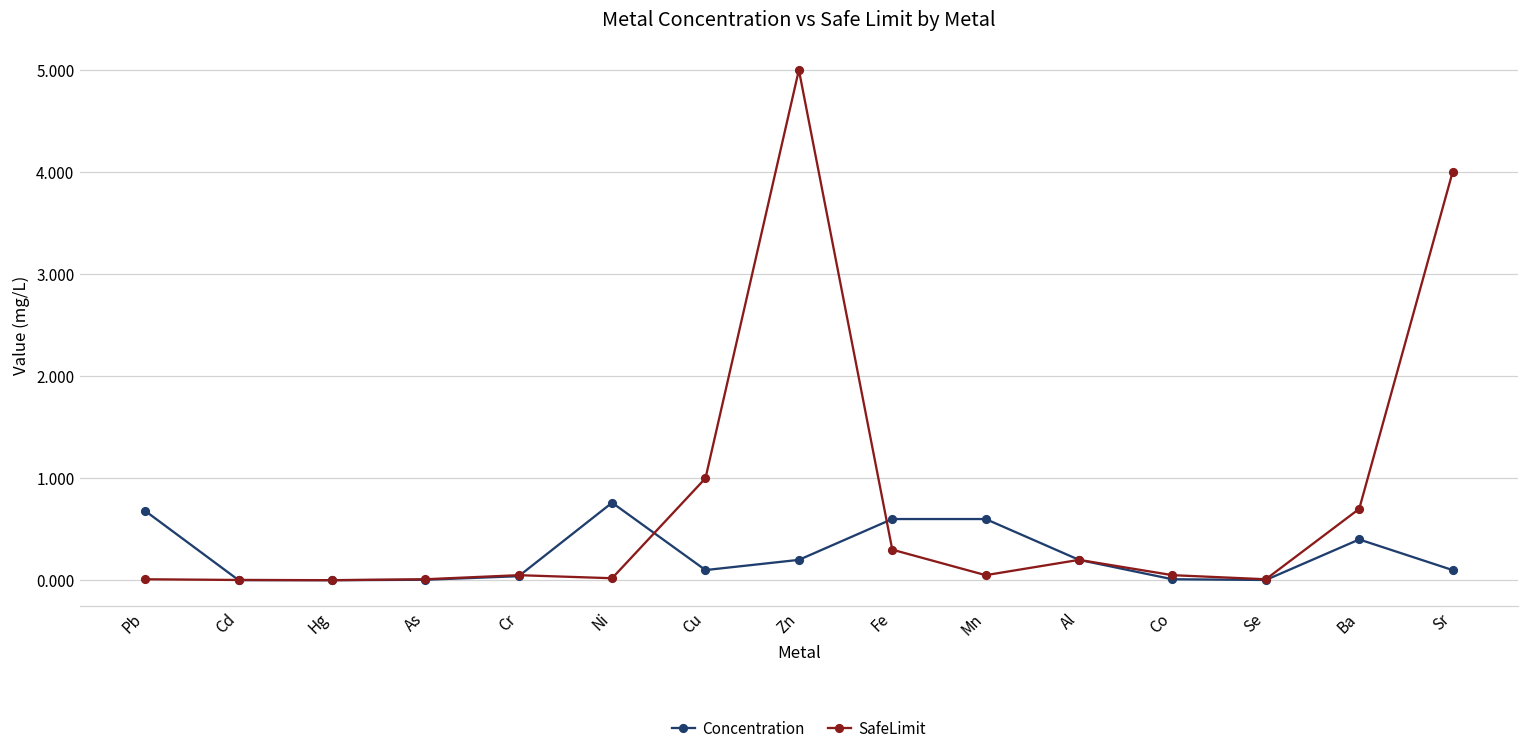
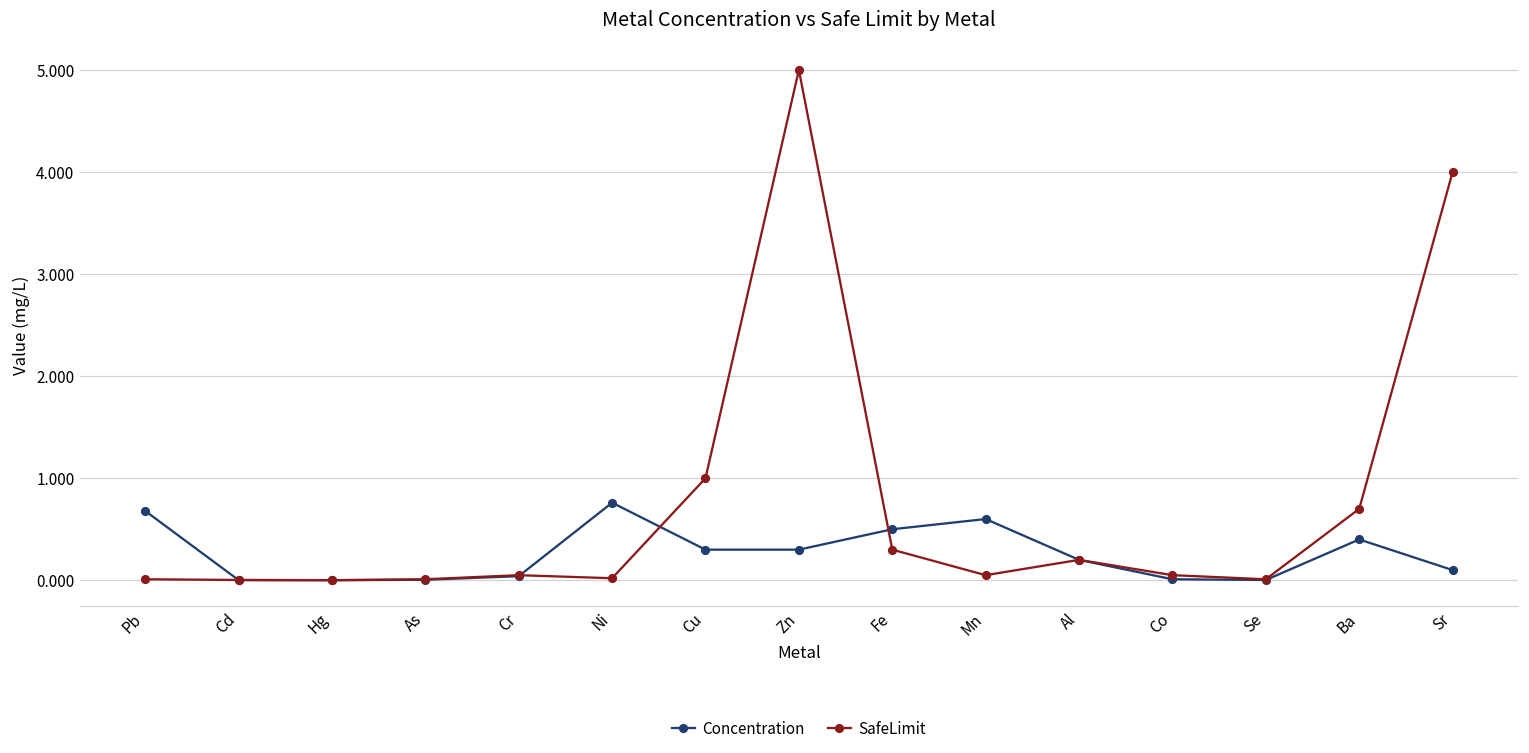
Concentration, Cu: 0.1 -> 0.3
Concentration, Zn: 0.2 -> 0.3
Concentration, Fe: 0.6 -> 0.5
